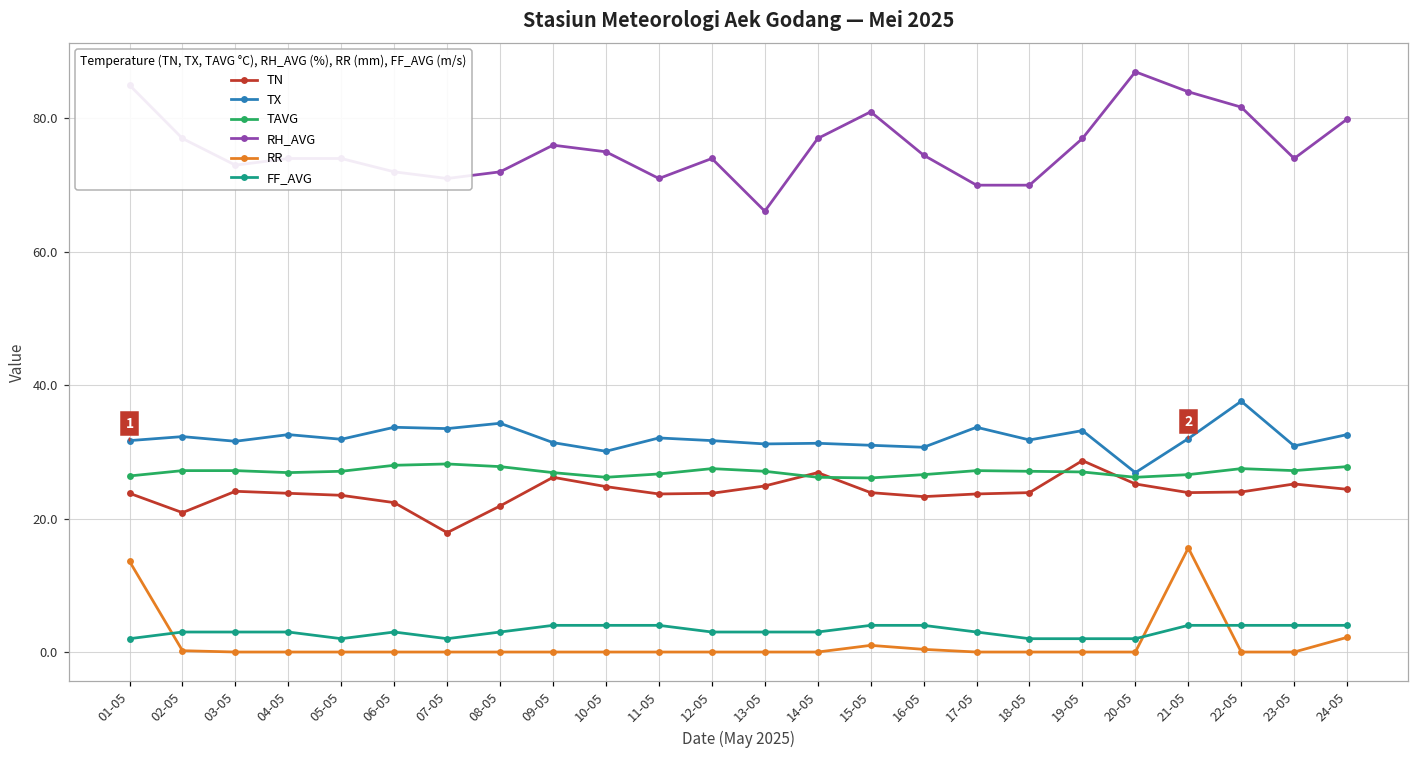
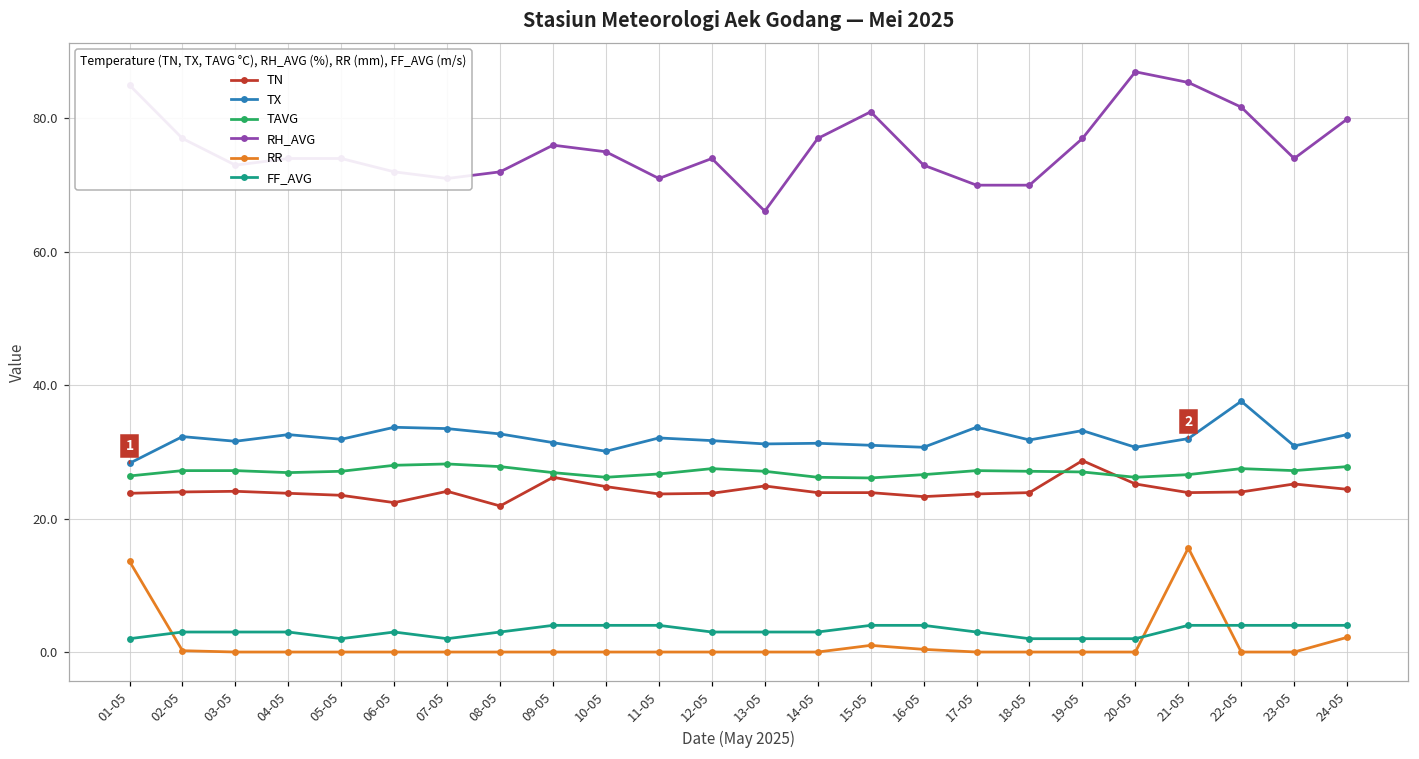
TX, 01-05: 32 -> 28
TN, 02-05: 21 -> 24
TN, 07-05: 18 -> 24
TX, 08-05: 34 -> 33
TN, 14-05: 27 -> 24
RH_AVG, 16-05: 75 -> 73
TX, 20-05: 27 -> 31
RH_AVG, 21-05: 84 -> 85
